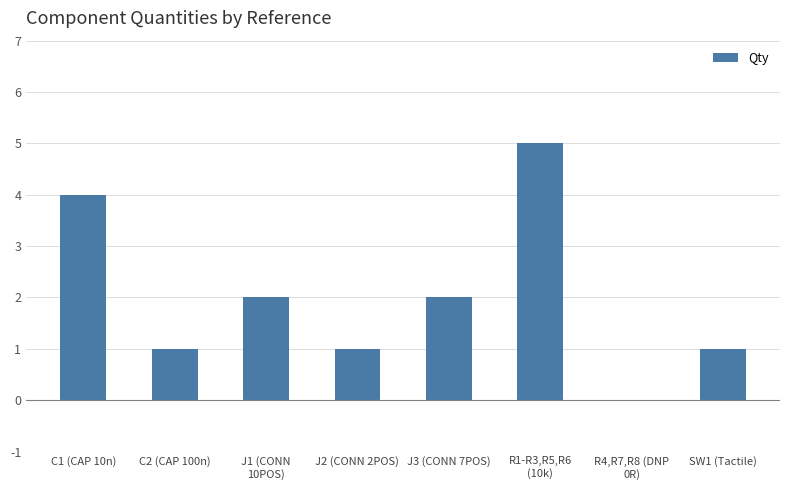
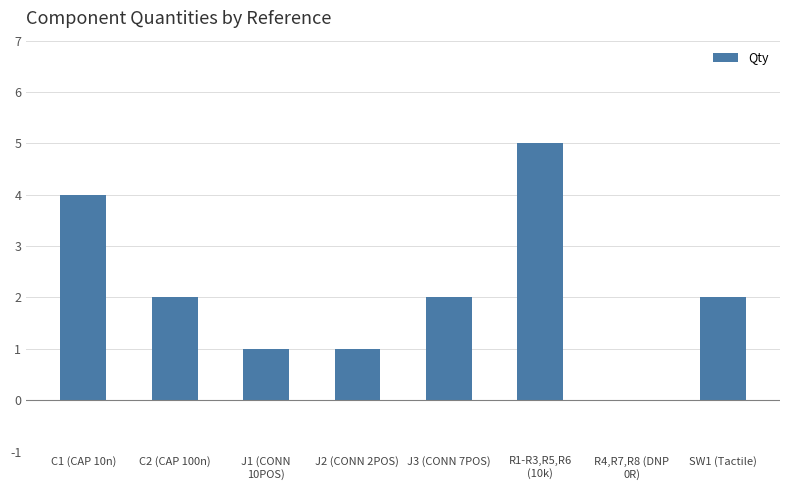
C2 (CAP 100n): 1 -> 2
J1 (CONN 10POS): 2 -> 1
SW1 (Tactile): 1 -> 2
